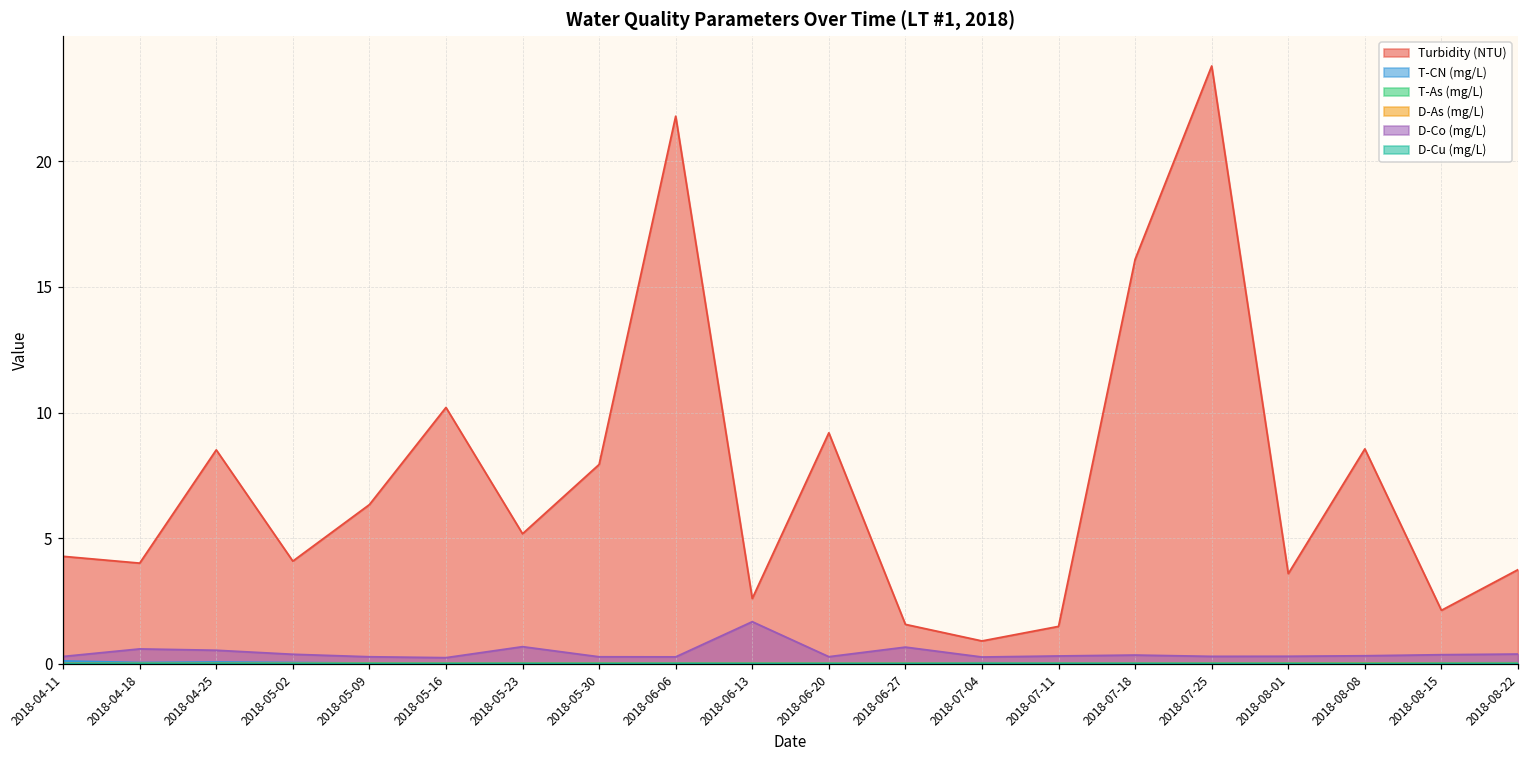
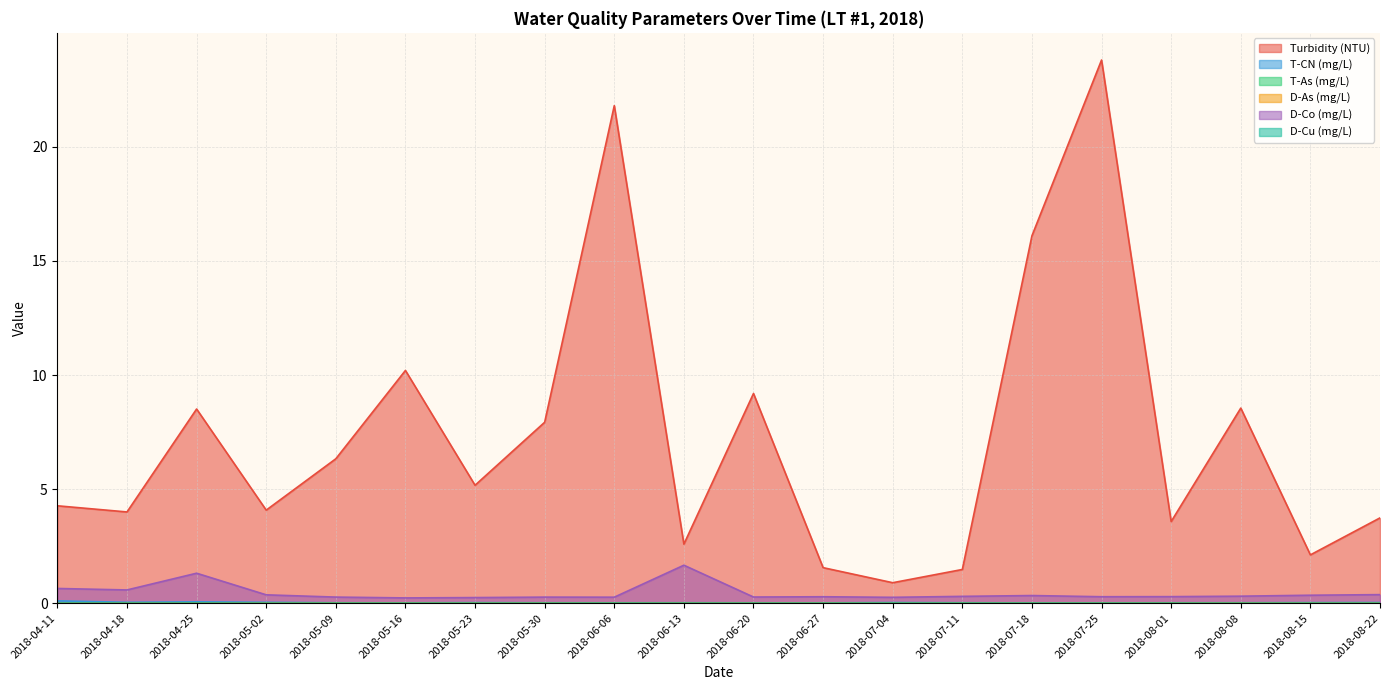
D-Co (mg/L), 2018-04-11: 0.3 -> 0.6
D-Co (mg/L), 2018-04-25: 0.5 -> 1.3
D-Co (mg/L), 2018-05-23: 0.7 -> 0.2
D-Co (mg/L), 2018-06-27: 0.7 -> 0.3
